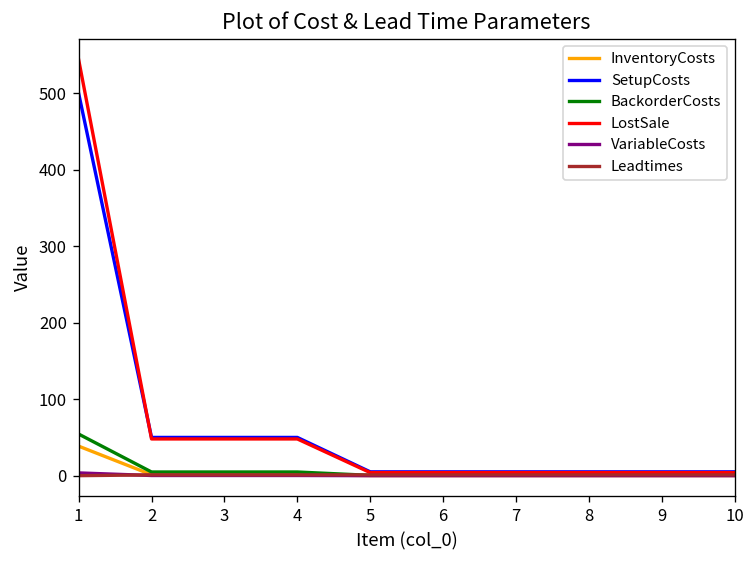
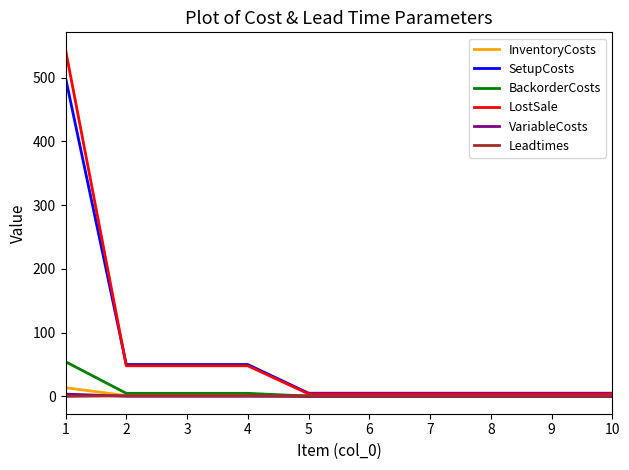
InventoryCosts, 1: 40 -> 10
